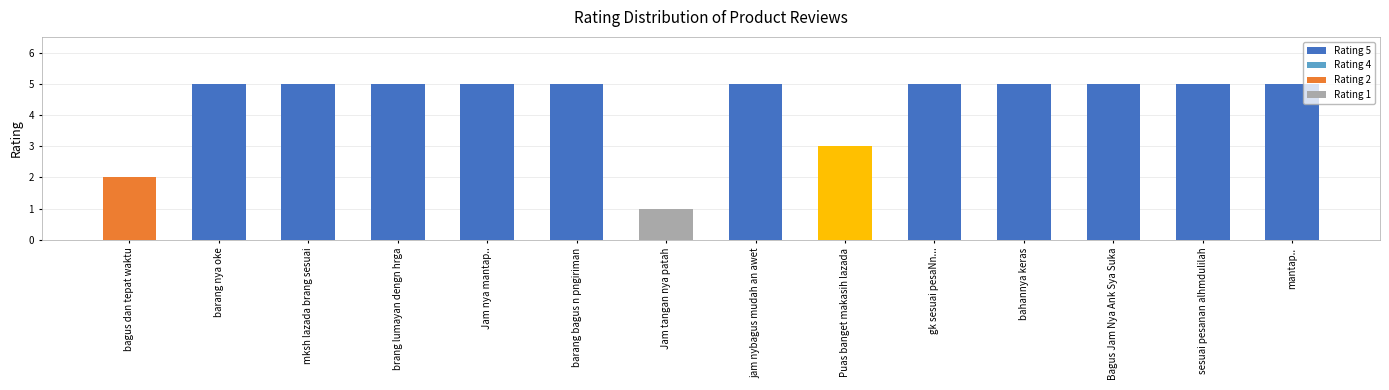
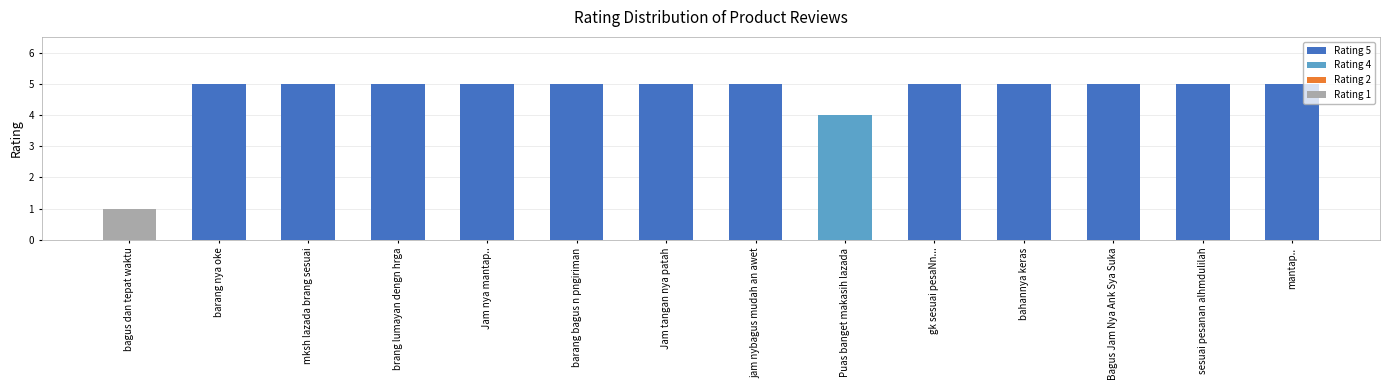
bagus dan tepat waktu: 2 -> 1
Jam tangan nya patah: 1 -> 5
Puas banget makasih lazada: 3 -> 4
